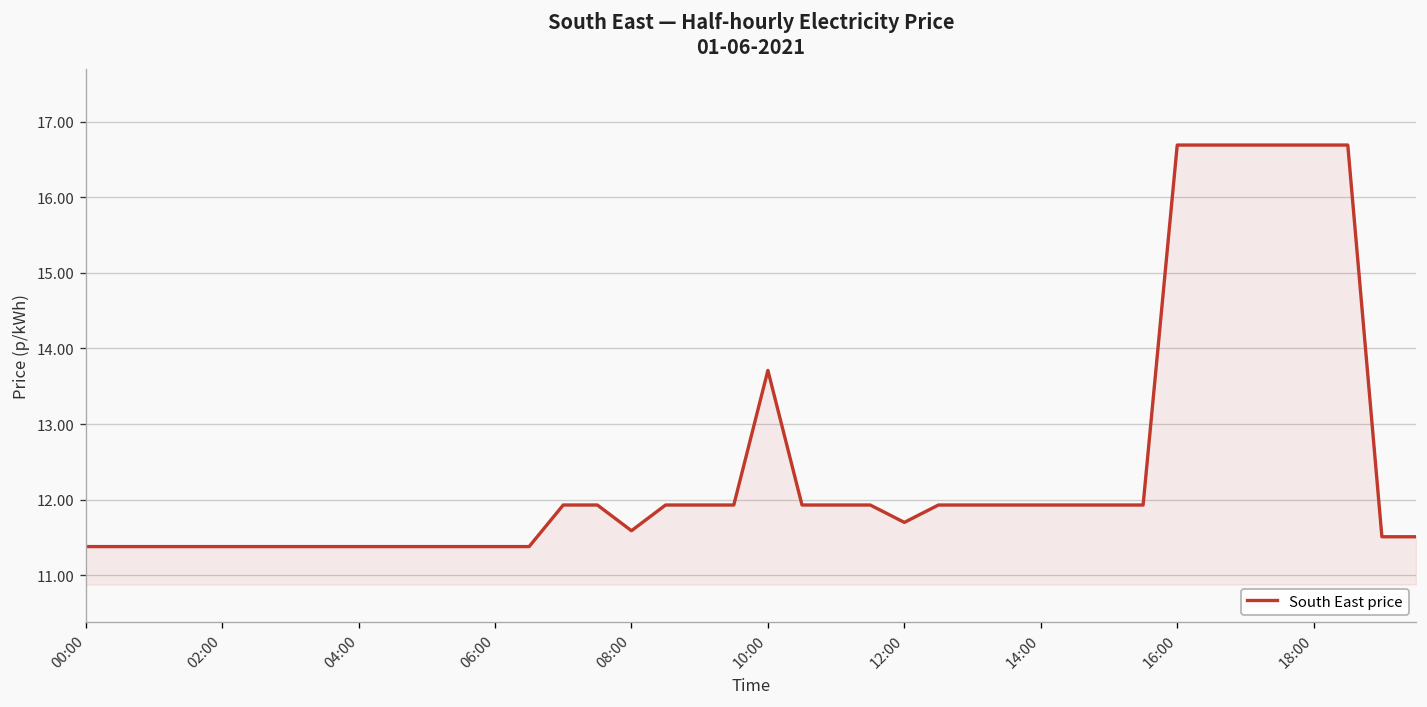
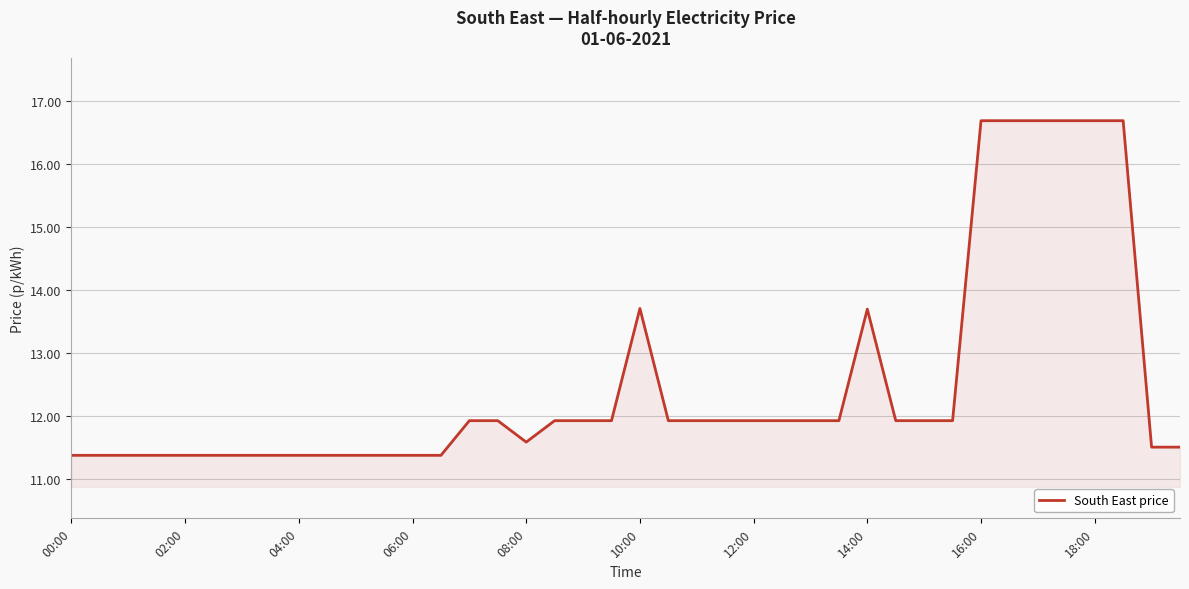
12:00: 11.7 -> 11.9
14:00: 11.9 -> 13.7
